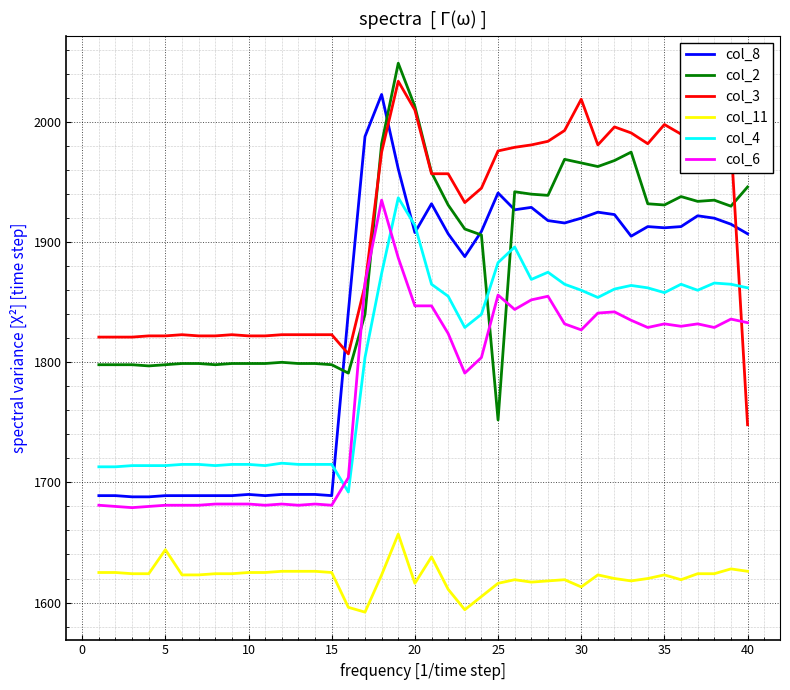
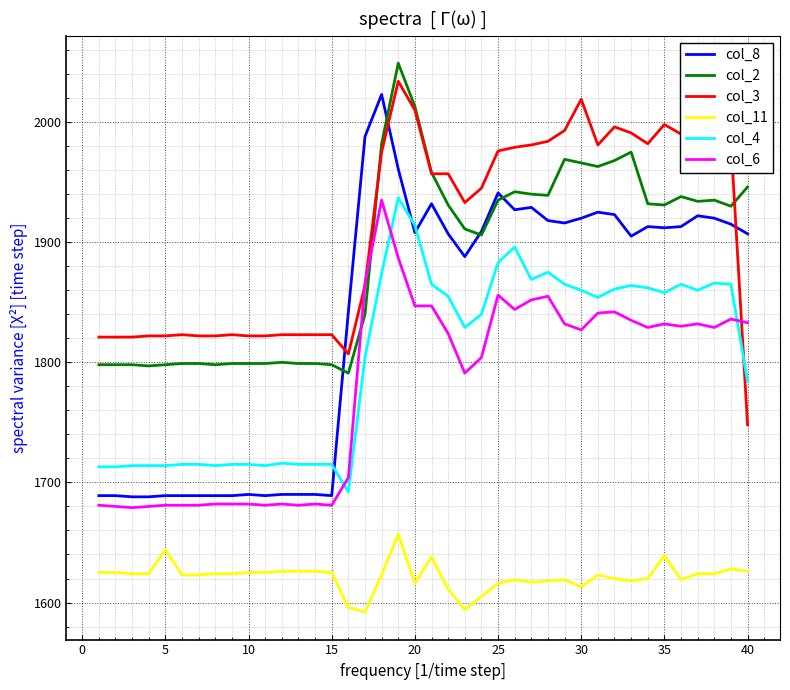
col_2, 25: 1752 -> 1935
col_11, 35: 1623 -> 1639
col_4, 40: 1862 -> 1784
